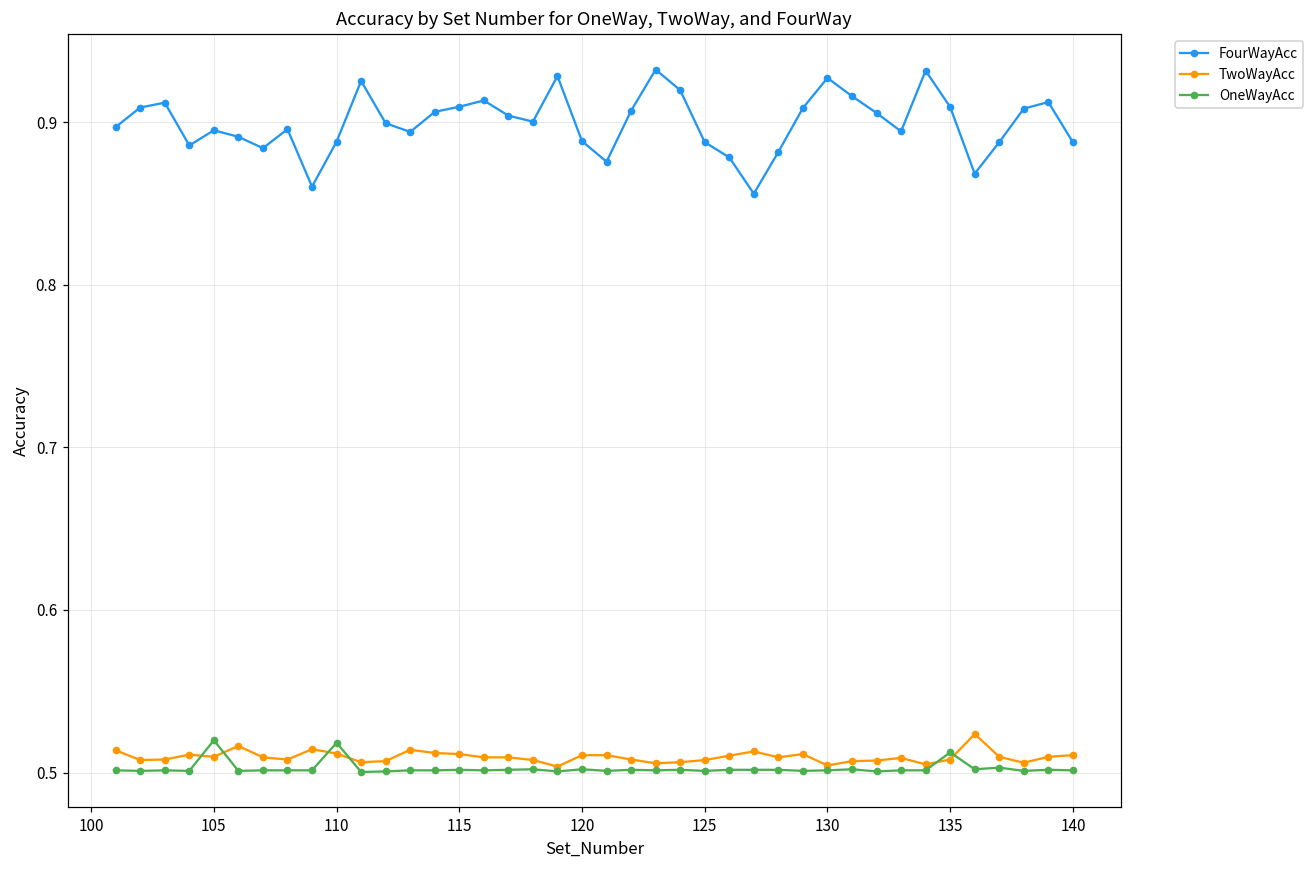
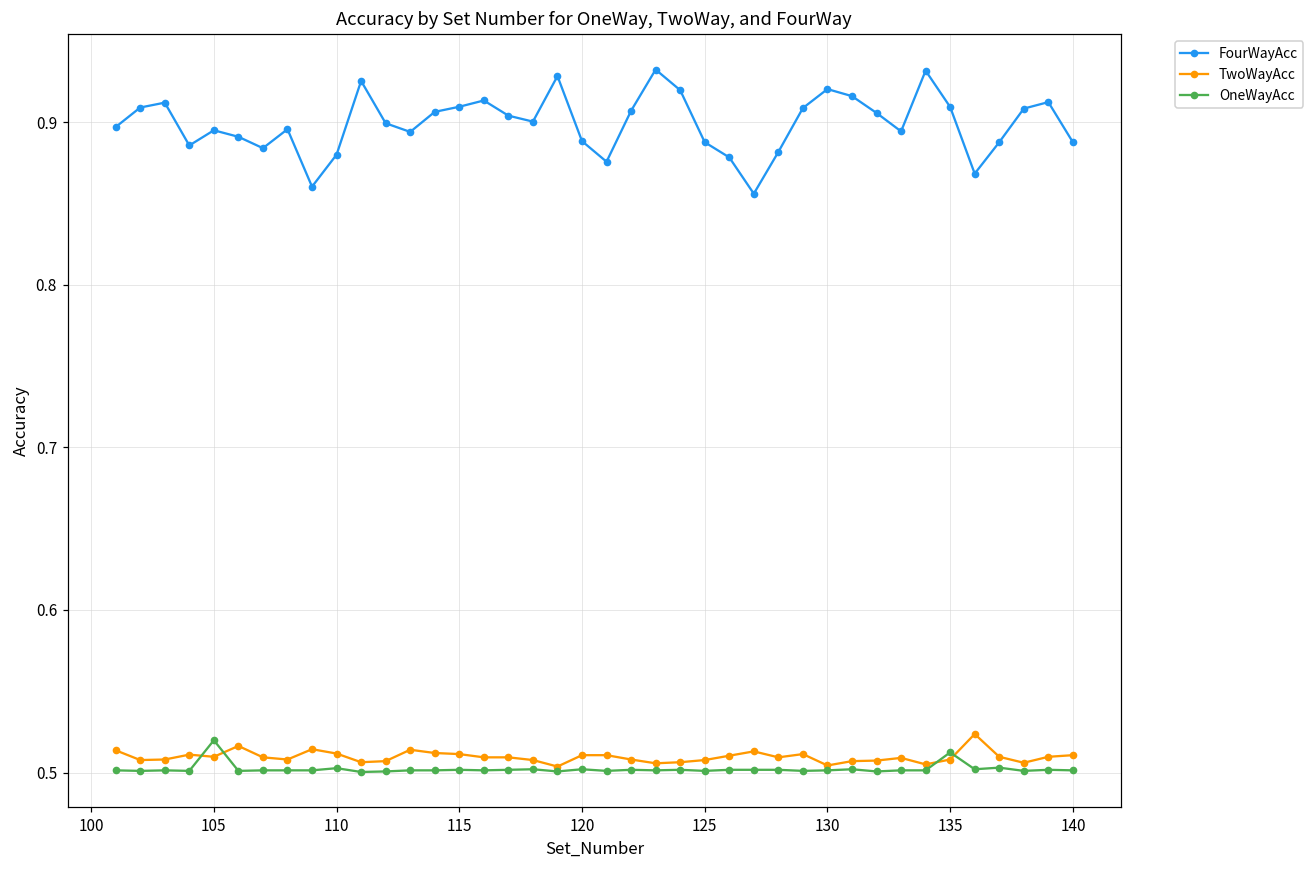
FourWayAcc, 110: 0.888 -> 0.880
OneWayAcc, 110: 0.518 -> 0.503
FourWayAcc, 130: 0.927 -> 0.920
